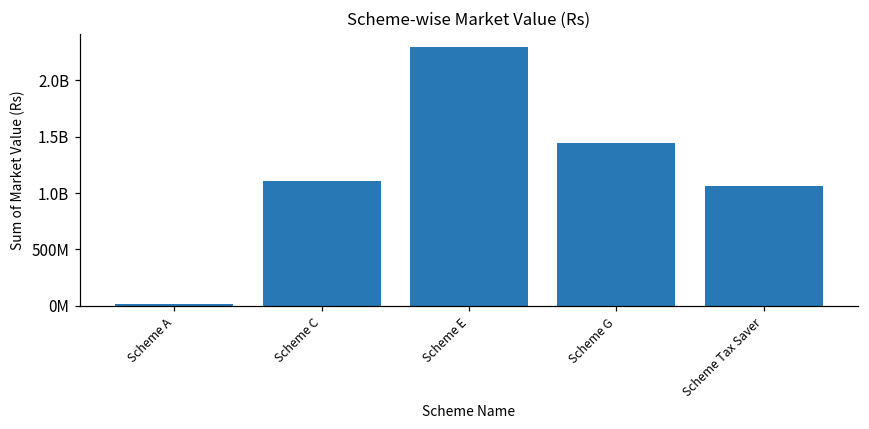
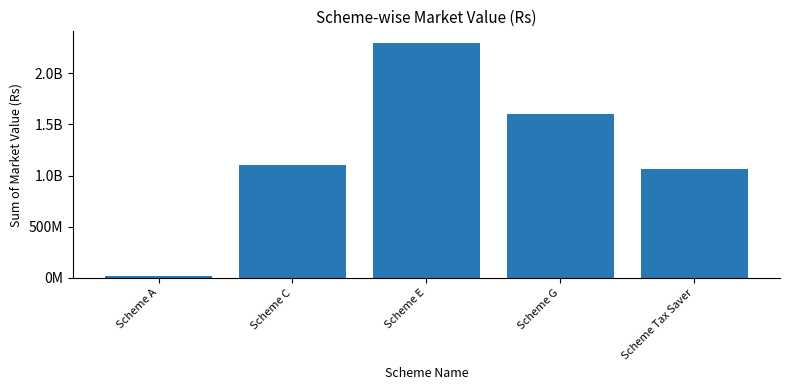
Scheme G: 1450000000 -> 1600000000
